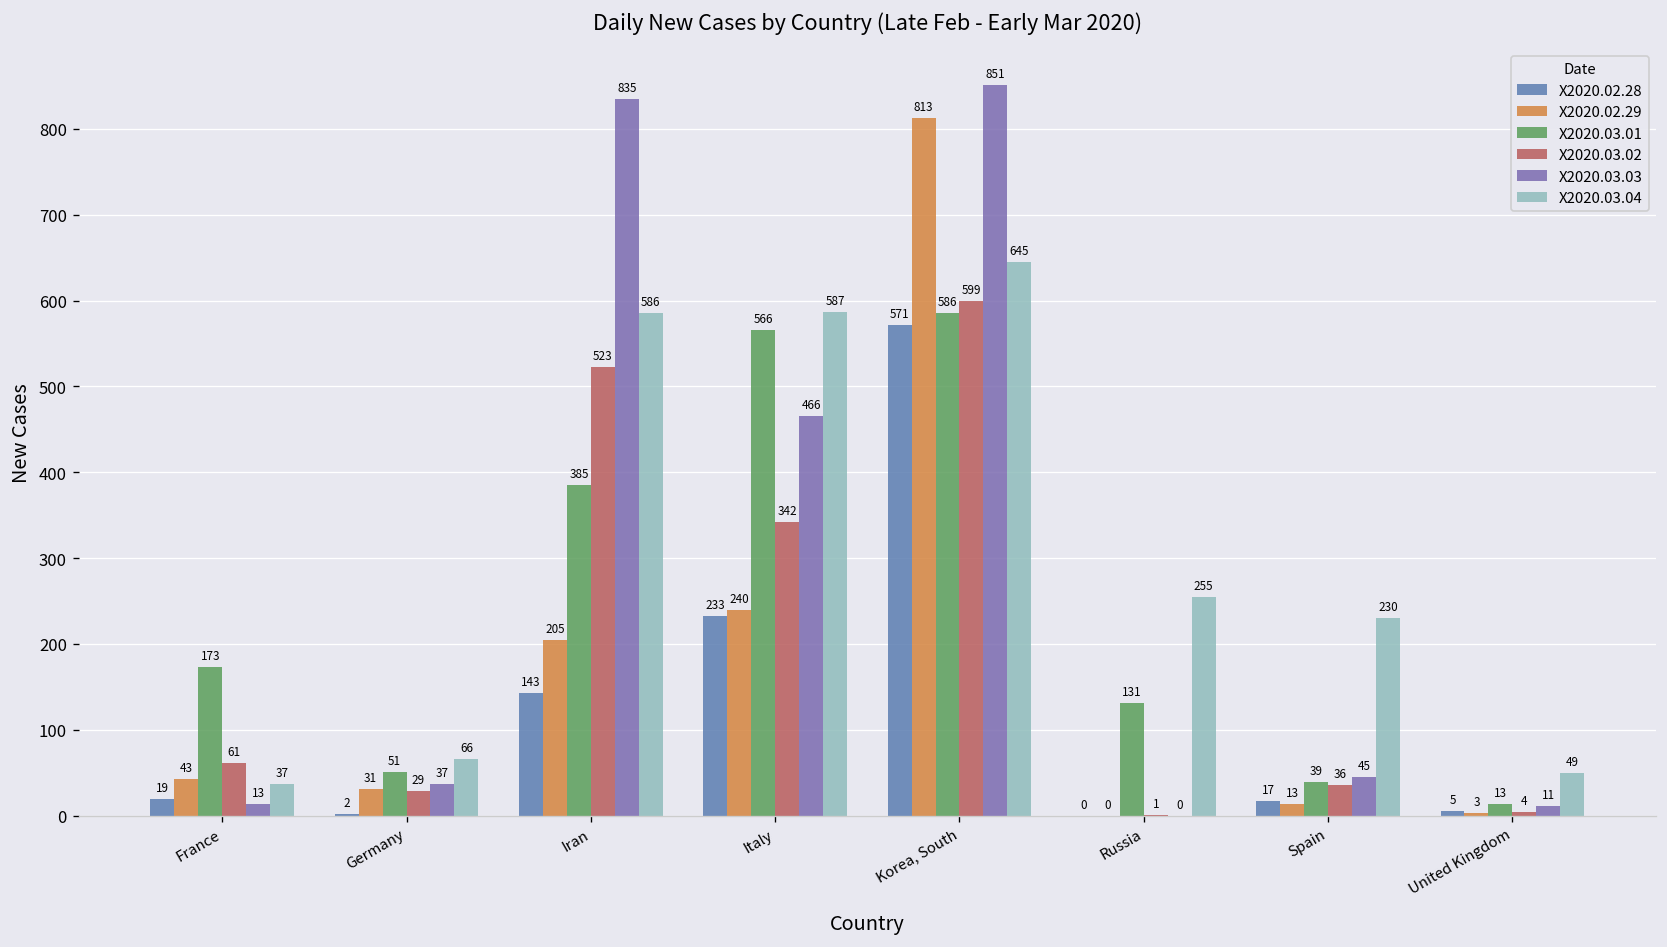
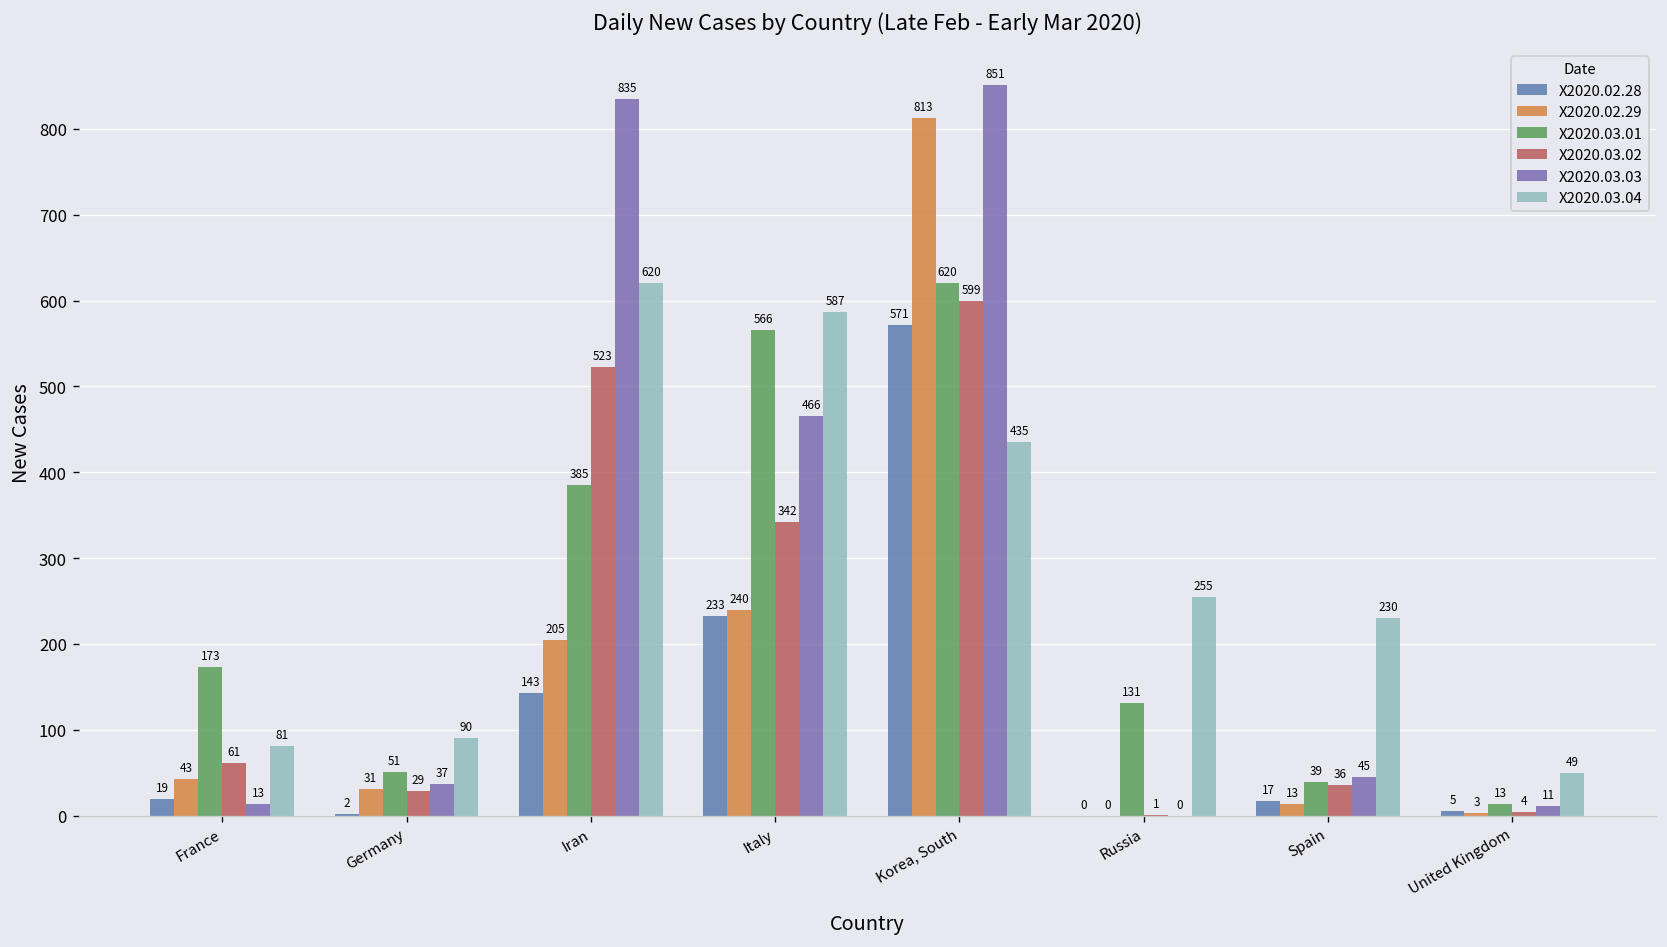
X2020.03.04, France: 37 -> 81
X2020.03.04, Germany: 66 -> 90
X2020.03.04, Iran: 586 -> 620
X2020.03.01, Korea, South: 586 -> 620
X2020.03.04, Korea, South: 645 -> 435
